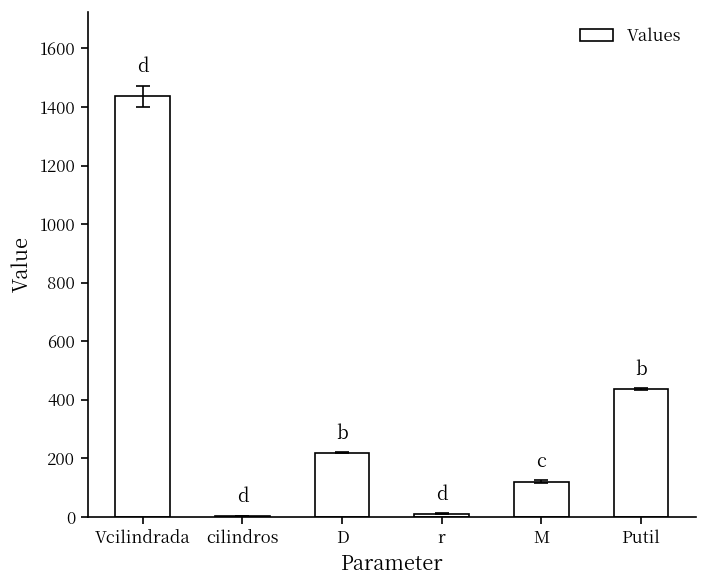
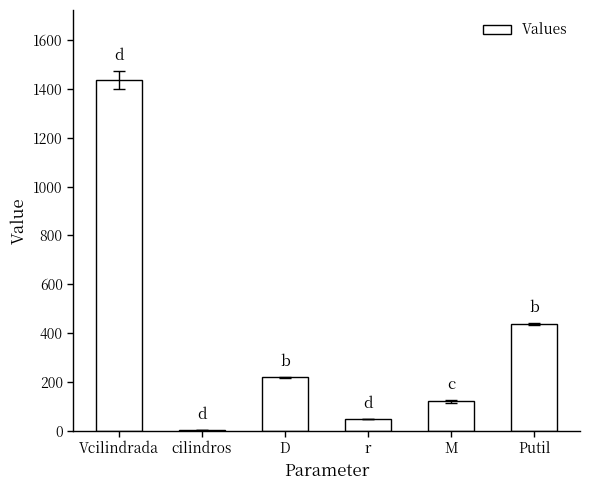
Values, r: 10 -> 50
